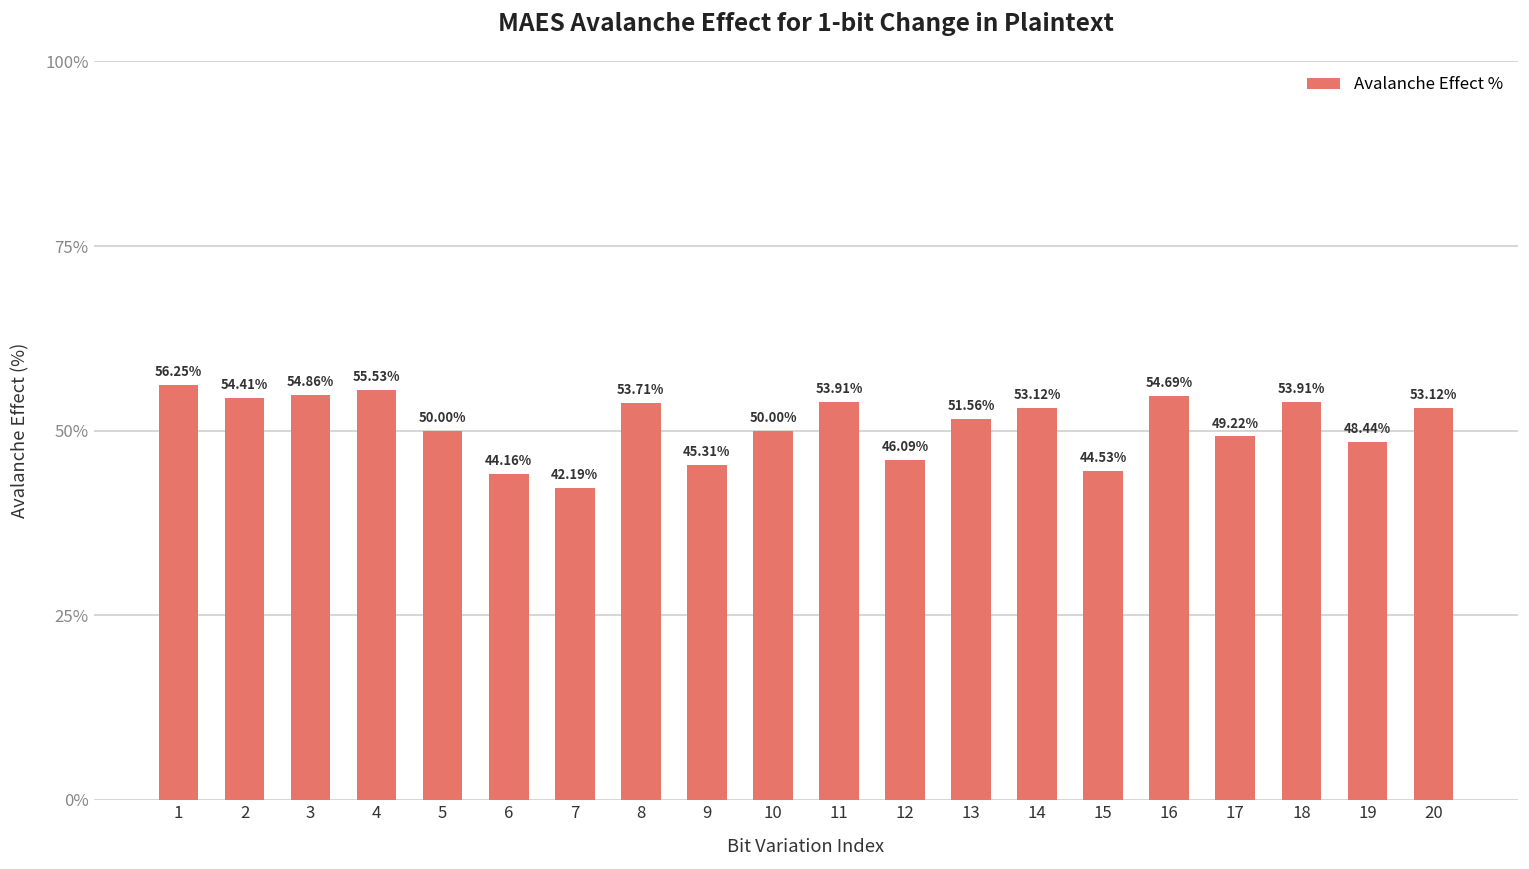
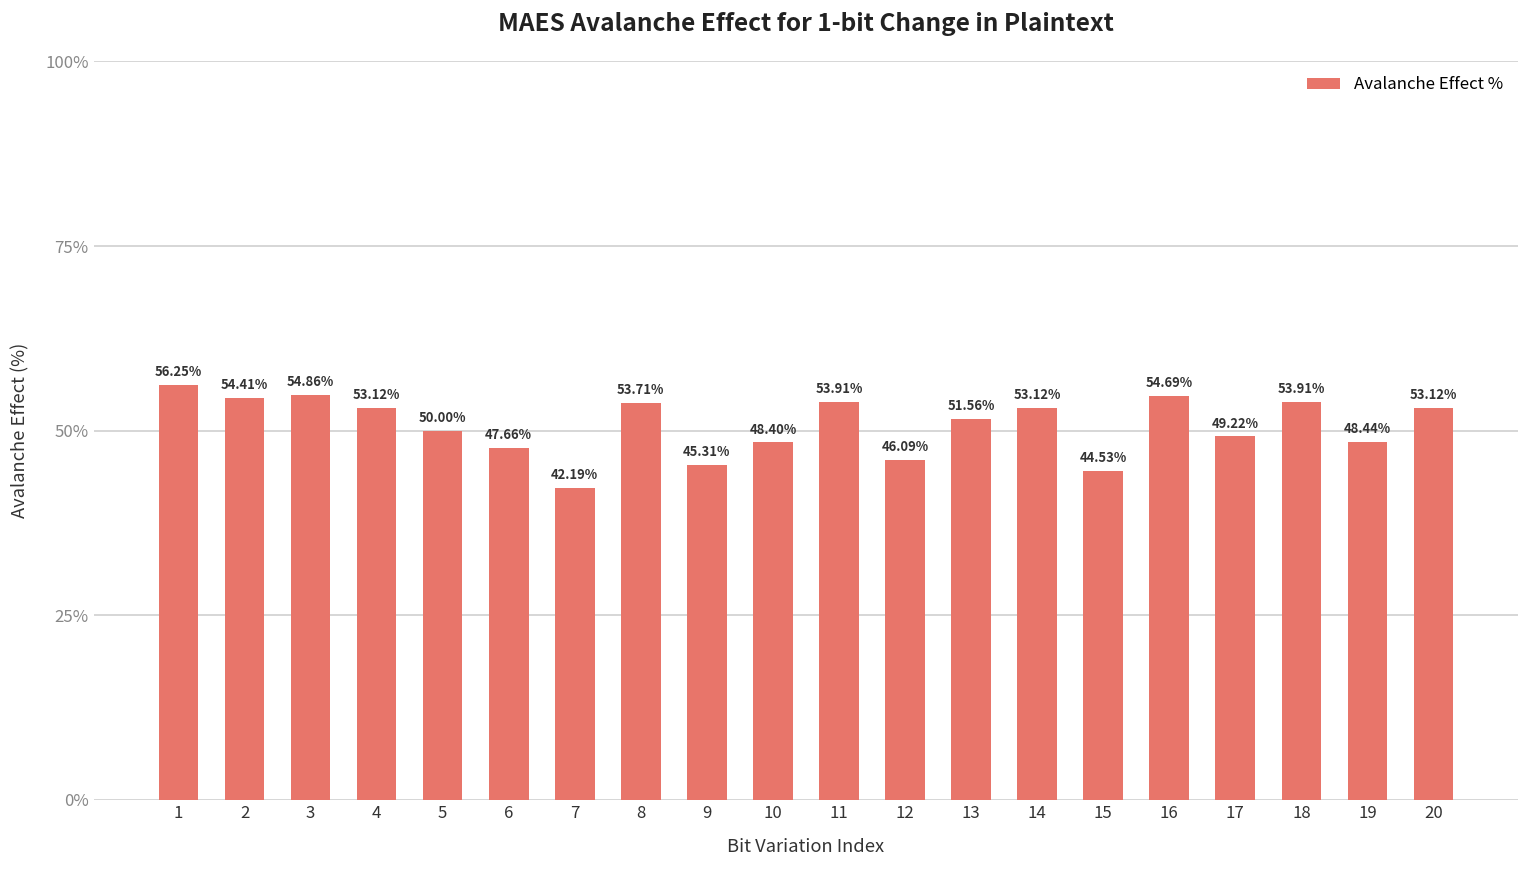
4: 55.53% -> 53.12%
6: 44.16% -> 47.66%
10: 50.00% -> 48.40%
